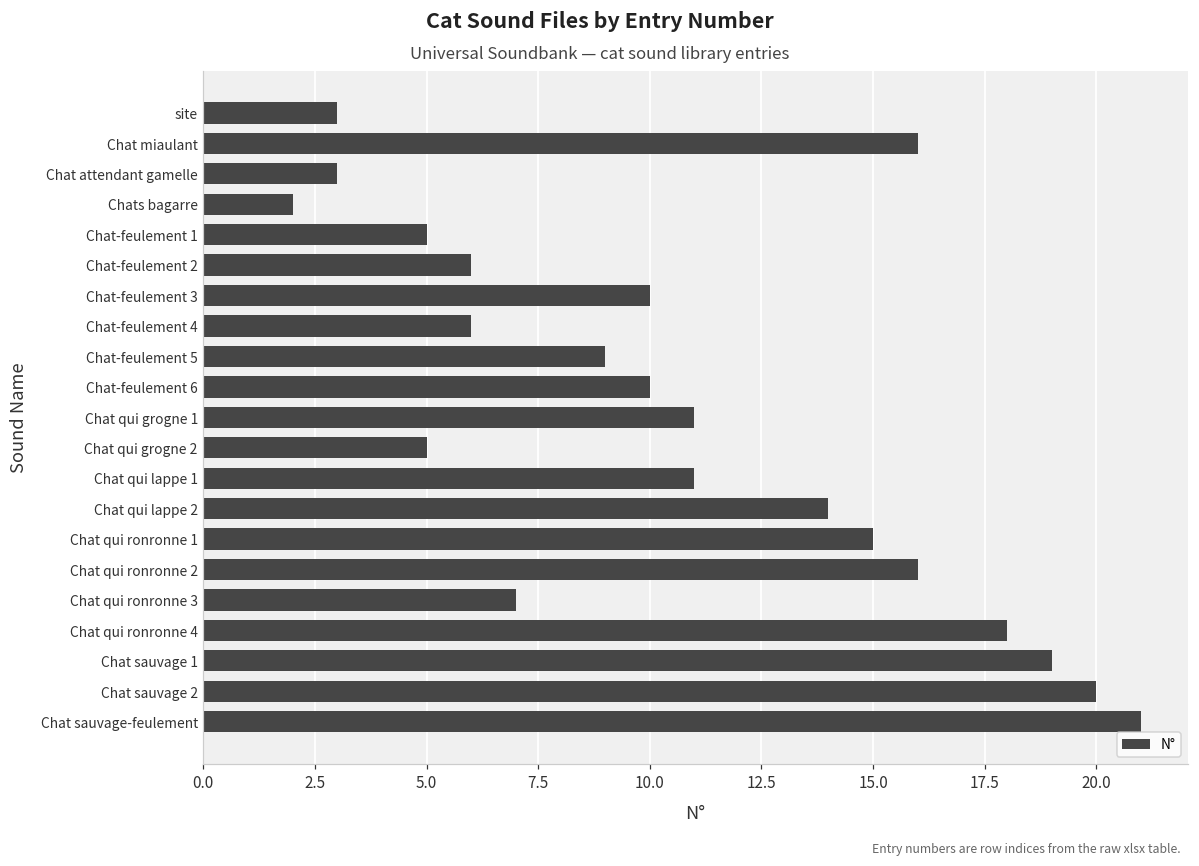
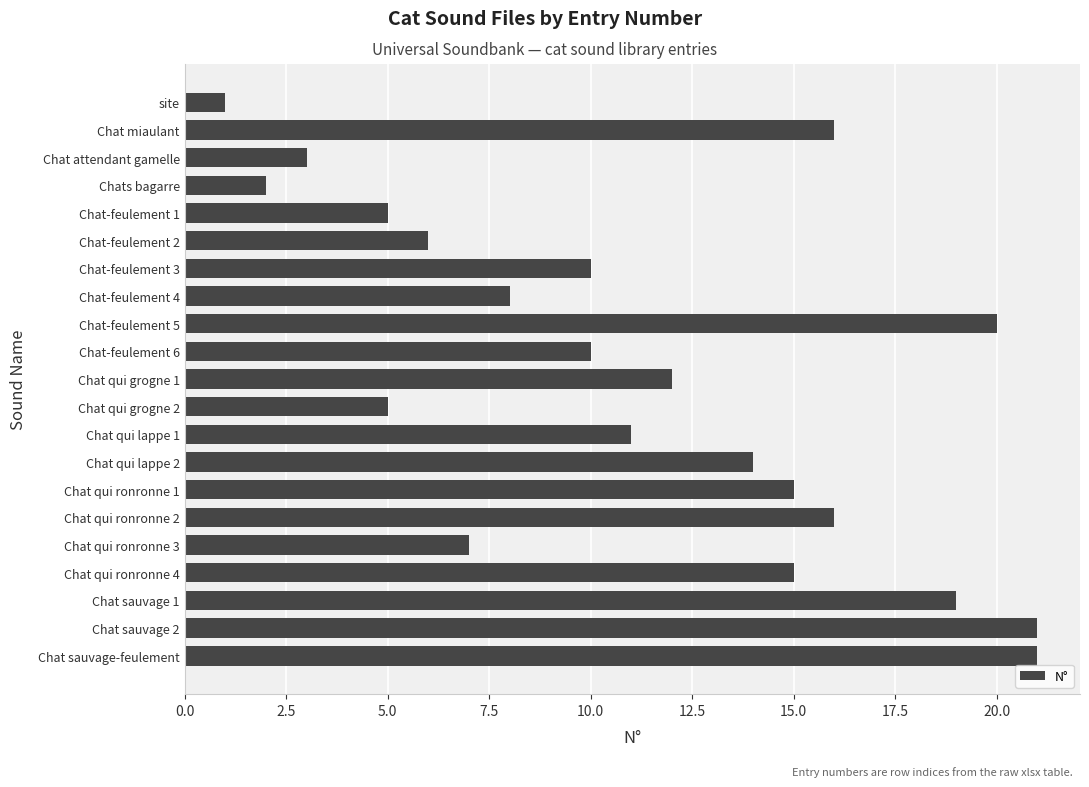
site: 3 -> 1
Chat-feulement 4: 6 -> 8
Chat-feulement 5: 9 -> 20
Chat qui grogne 1: 11 -> 12
Chat qui ronronne 4: 18 -> 15
Chat sauvage 2: 20 -> 21
